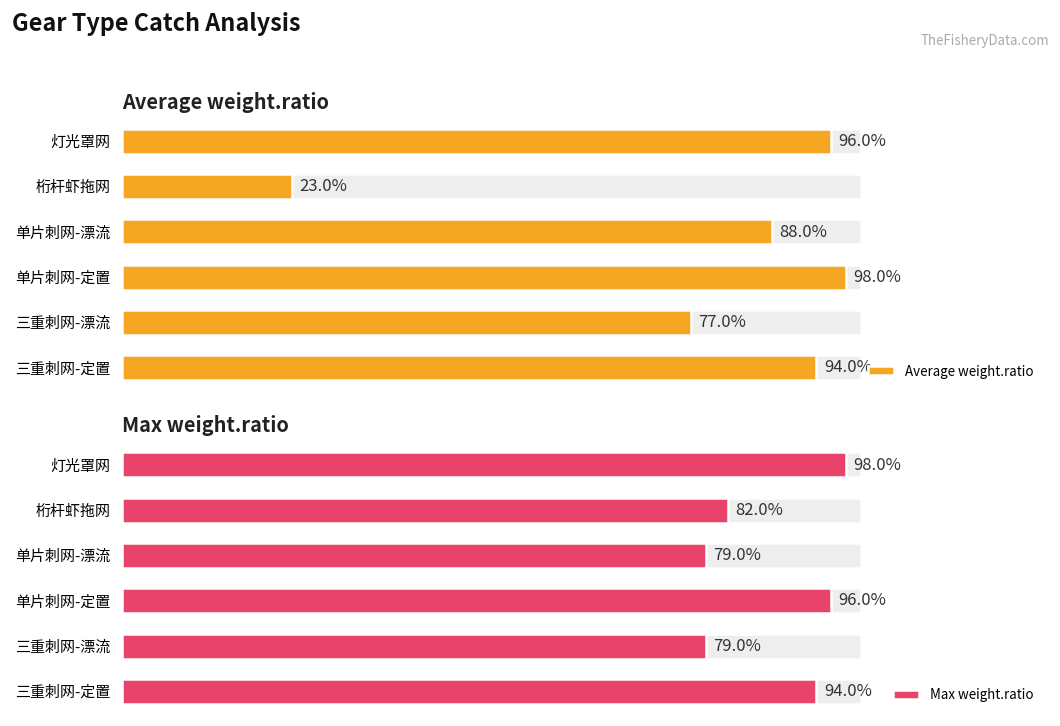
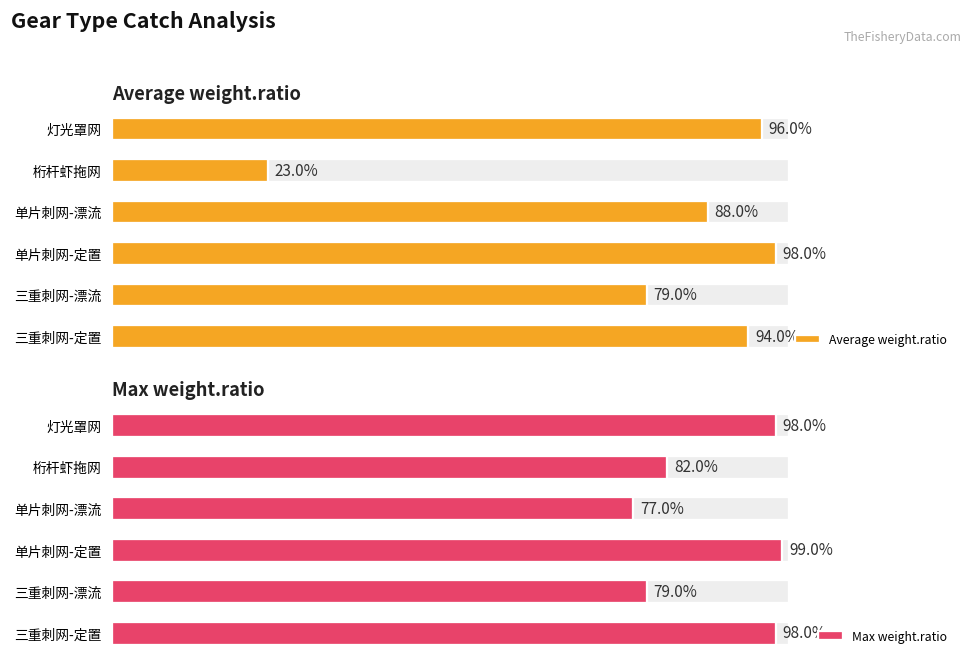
Average weight.ratio, Average weight.ratio, 三重刺网-漂流: 77.0% -> 79.0%
Max weight.ratio, Max weight.ratio, 单片刺网-漂流: 79.0% -> 77.0%
Max weight.ratio, Max weight.ratio, 单片刺网-定置: 96.0% -> 99.0%
Max weight.ratio, Max weight.ratio, 三重刺网-定置: 94.0% -> 98.0%
